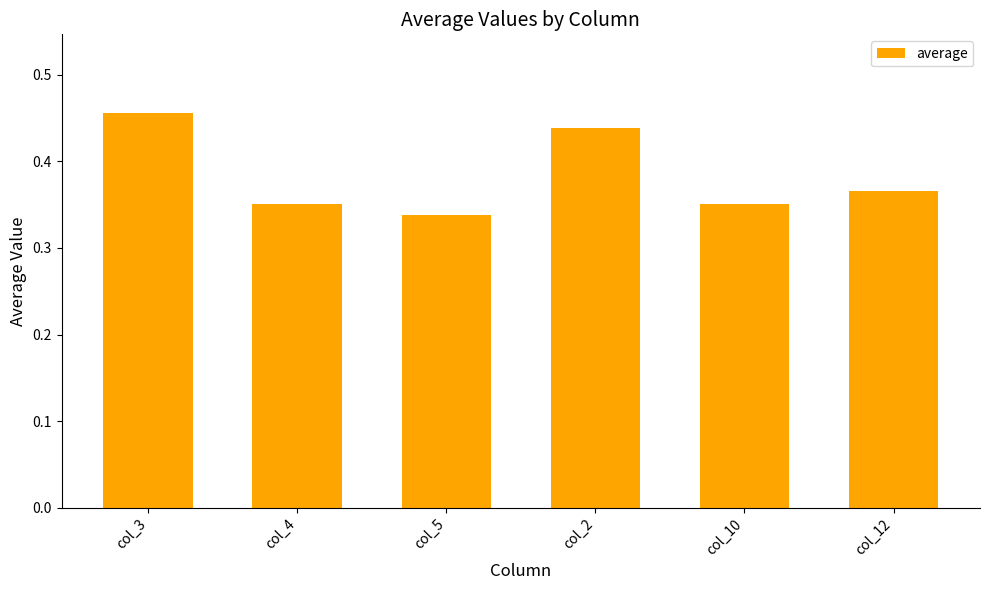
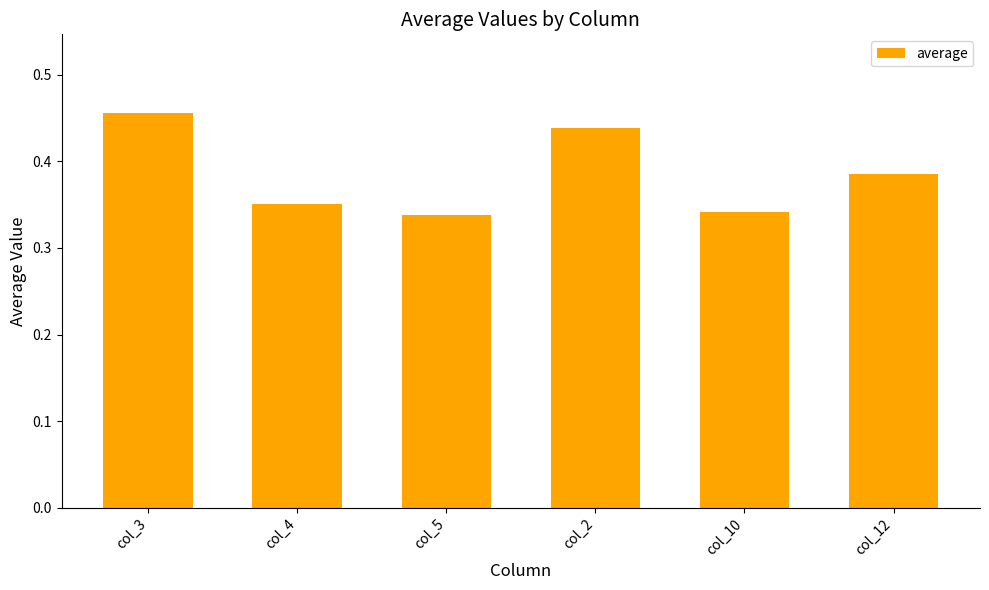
col_10: 0.35 -> 0.34
col_12: 0.37 -> 0.39
